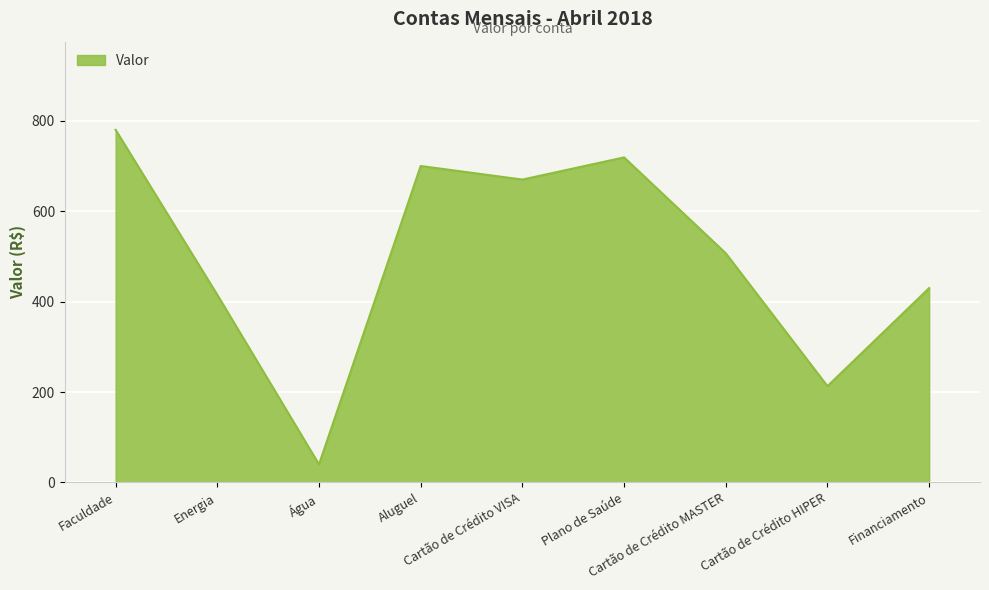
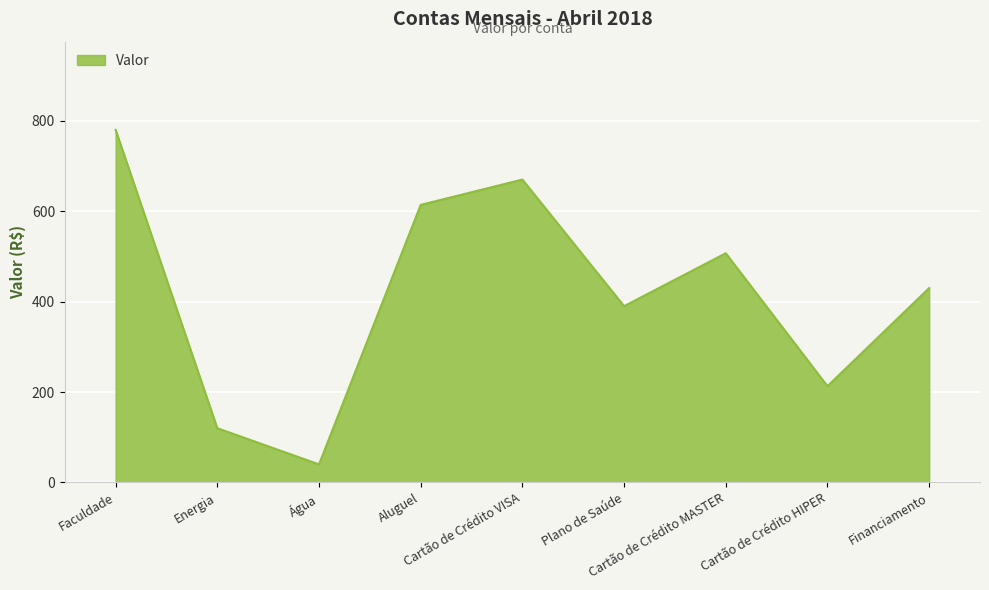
Energia: 420 -> 120
Aluguel: 700 -> 610
Plano de Saúde: 720 -> 390
